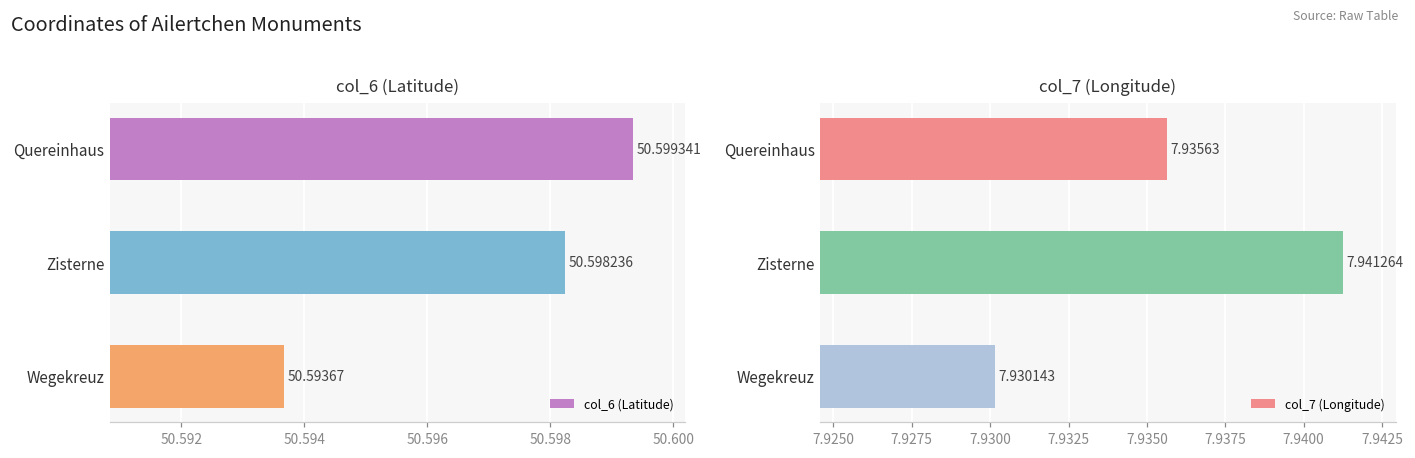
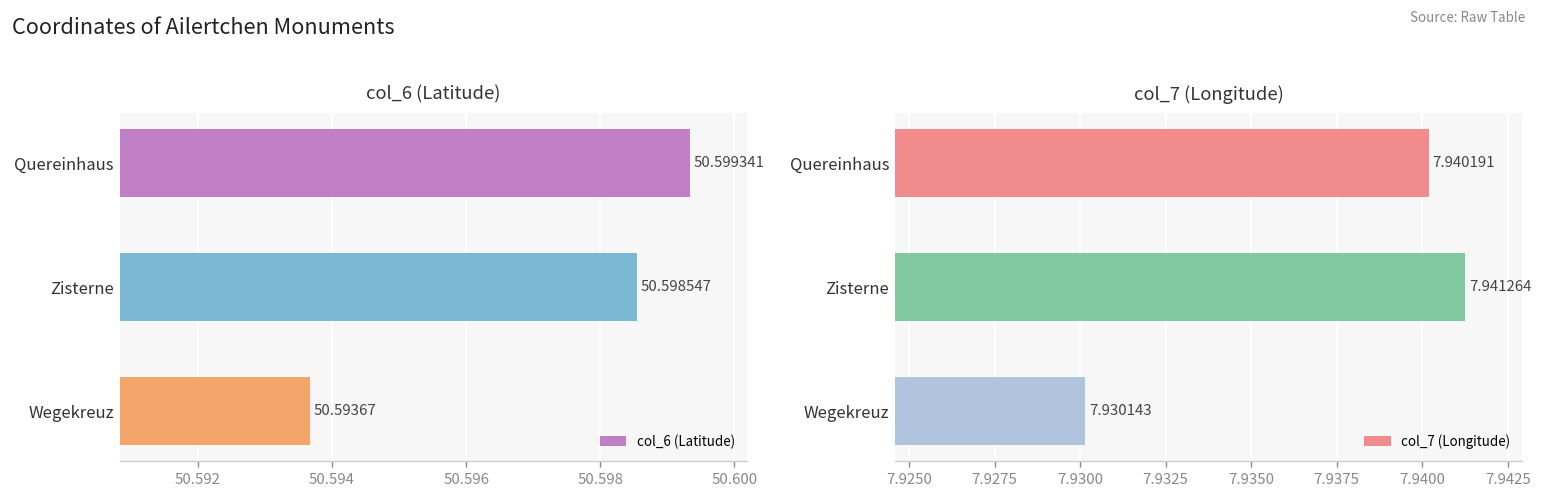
col_6 (Latitude), Zisterne: 50.598236 -> 50.598547
col_7 (Longitude), Quereinhaus: 7.93563 -> 7.940191
